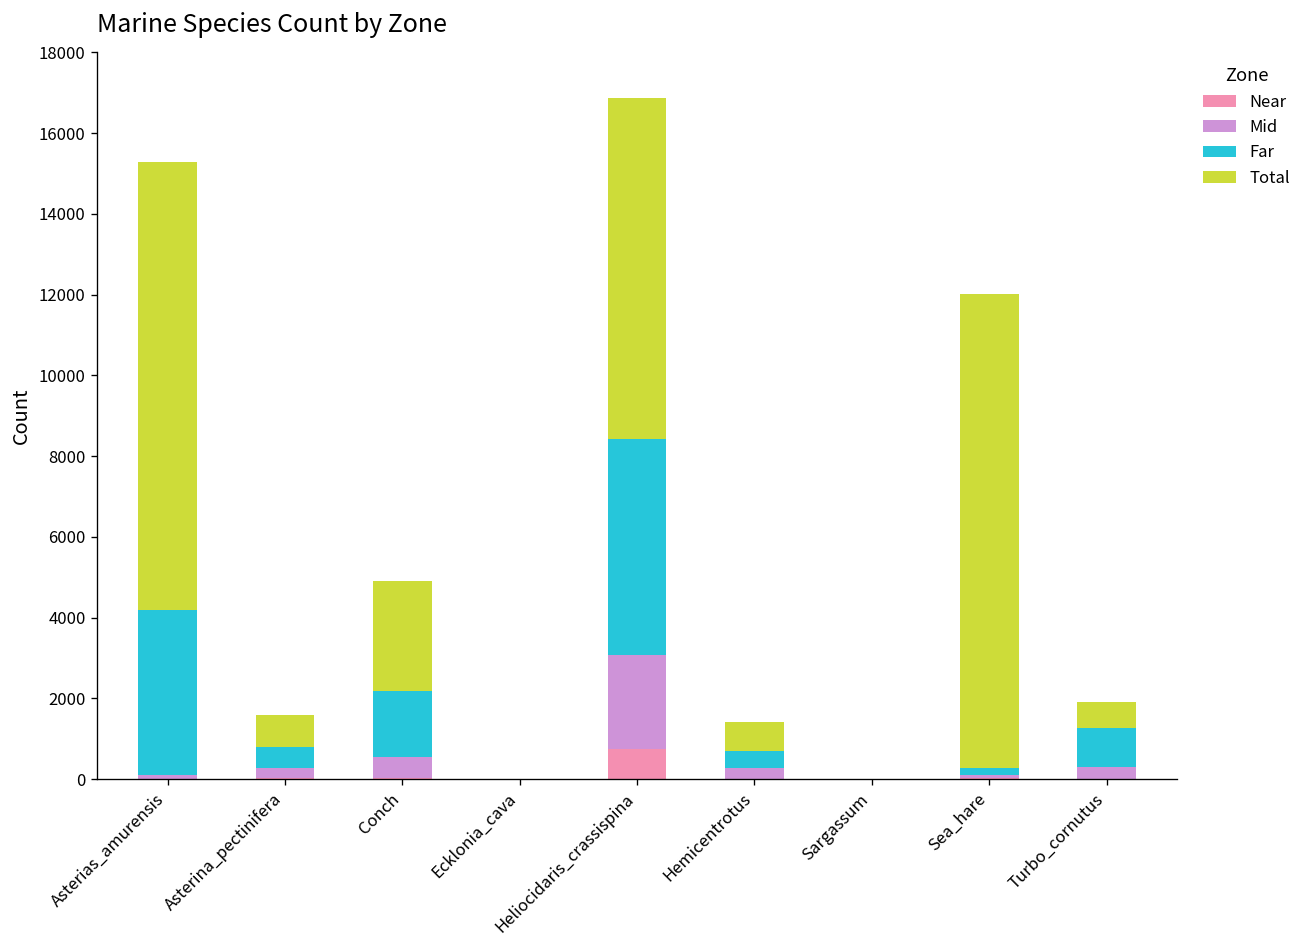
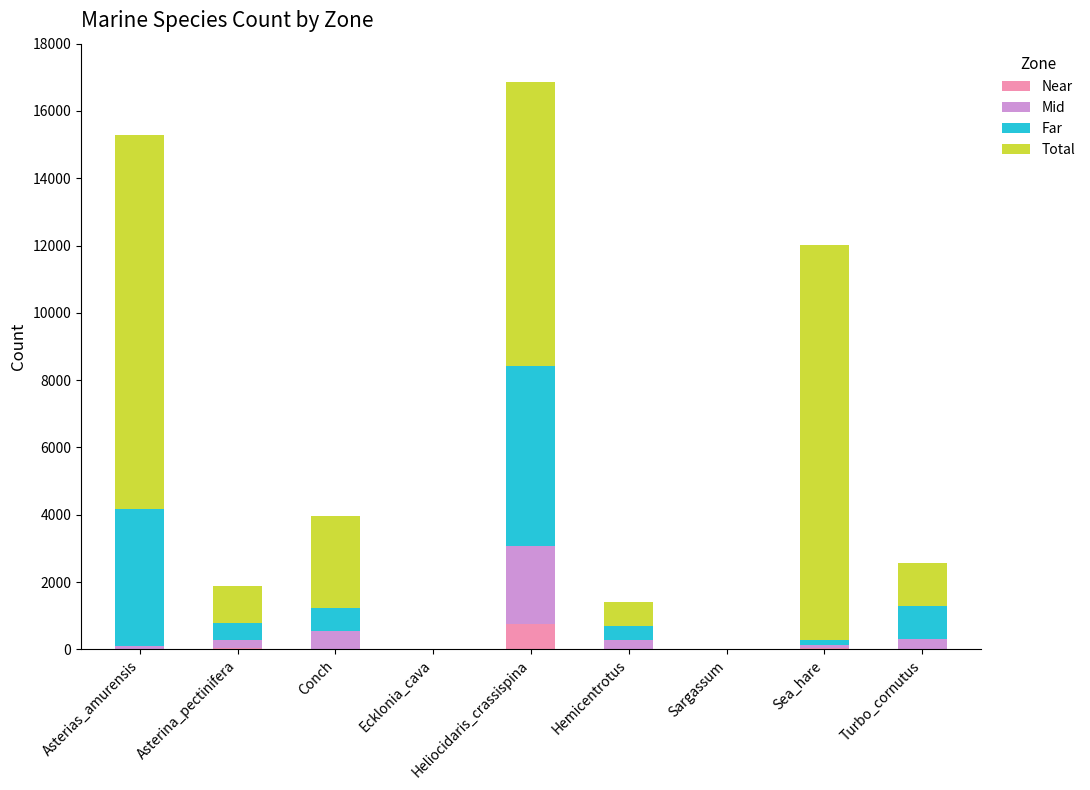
Total, Asterina_pectinifera: 800 -> 1100
Far, Conch: 1600 -> 700
Total, Turbo_cornutus: 600 -> 1300
